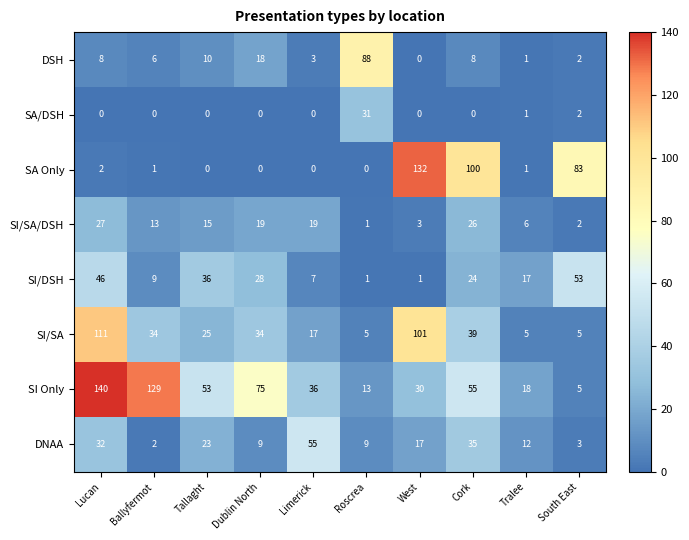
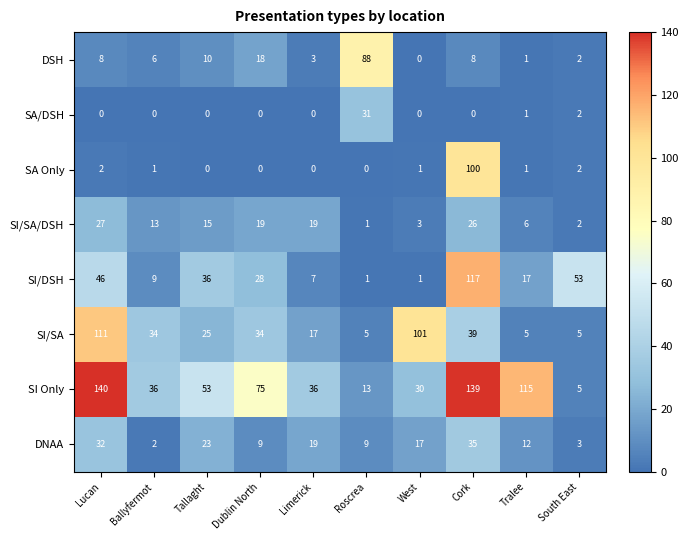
SA Only, West: 132 -> 1
SA Only, South East: 83 -> 2
SI/DSH, Cork: 24 -> 117
SI Only, Ballyfermot: 129 -> 36
SI Only, Cork: 55 -> 139
SI Only, Tralee: 18 -> 115
DNAA, Limerick: 55 -> 19
